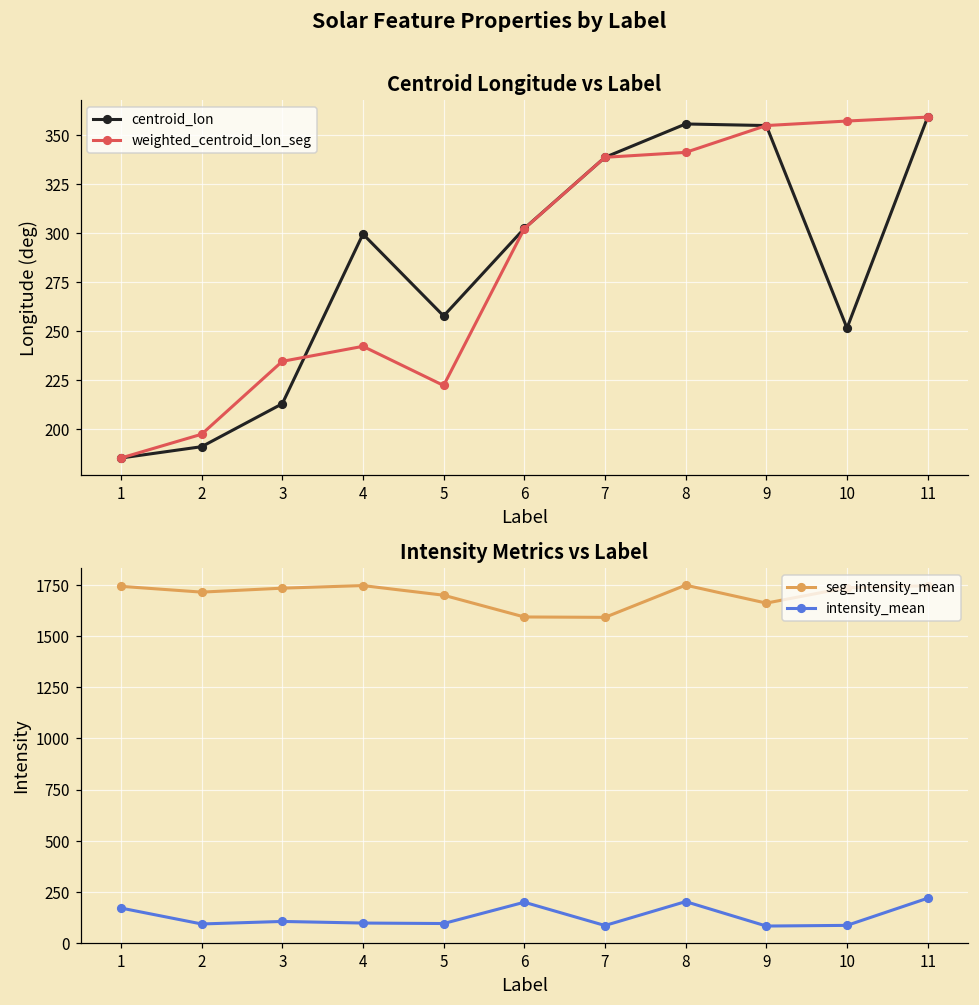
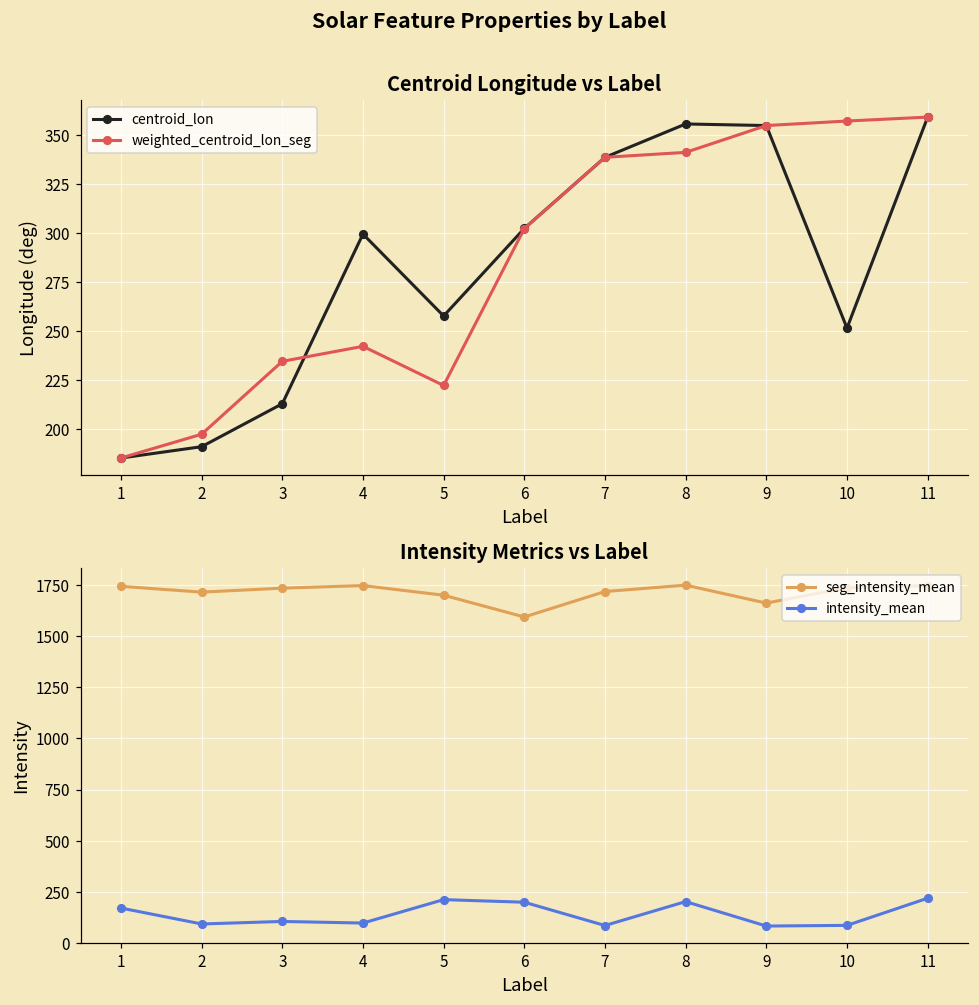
Intensity Metrics vs Label, intensity_mean, 5: 90 -> 210
Intensity Metrics vs Label, seg_intensity_mean, 7: 1590 -> 1720
